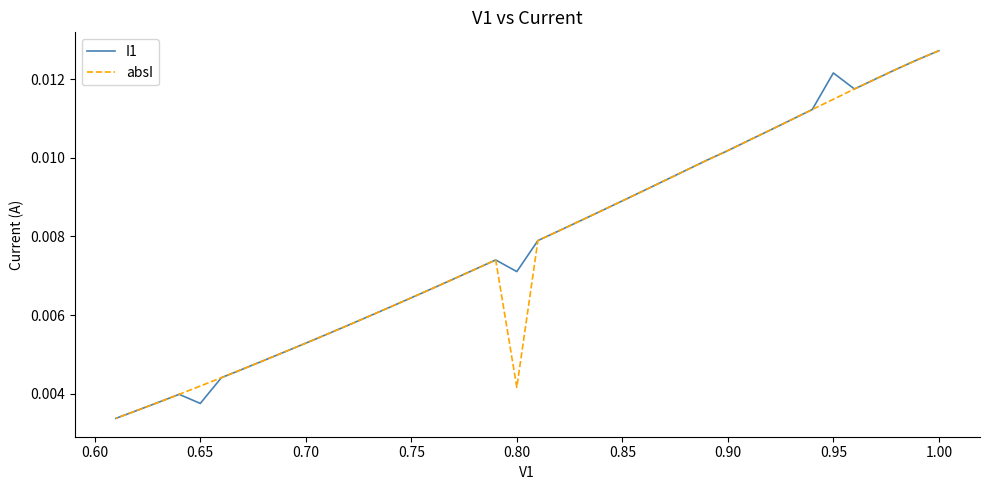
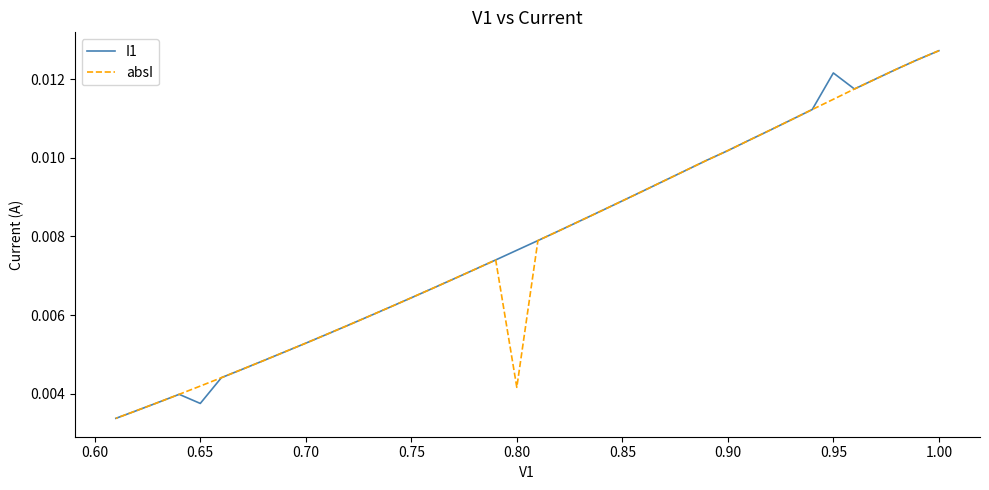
I1, 0.80: 0.0071 -> 0.0076
